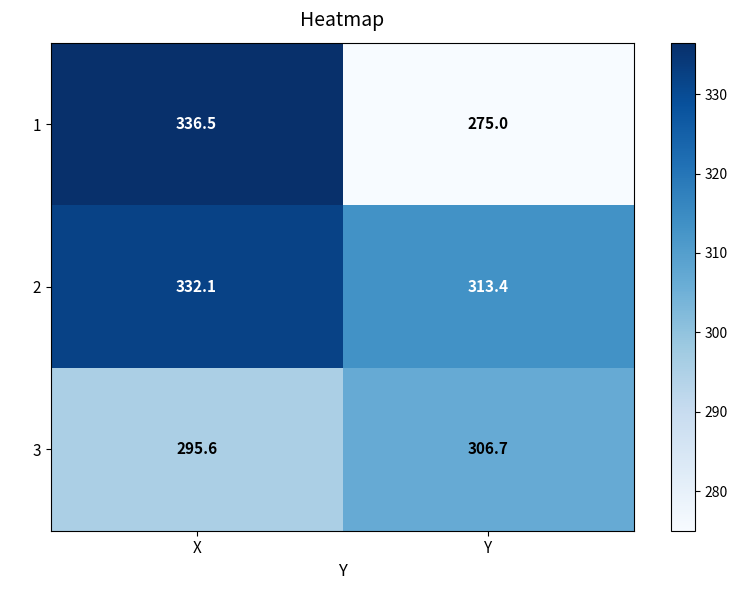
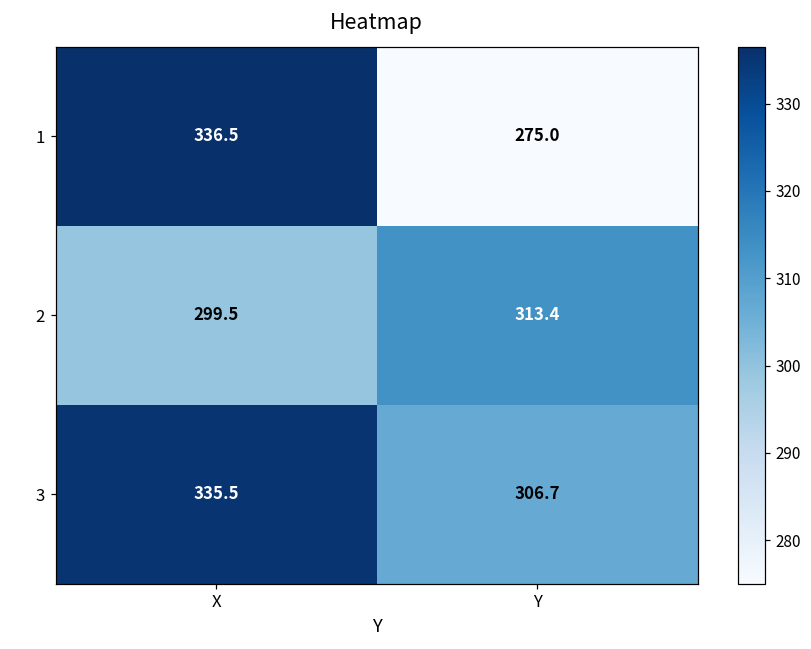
2, X: 332.1 -> 299.5
3, X: 295.6 -> 335.5
